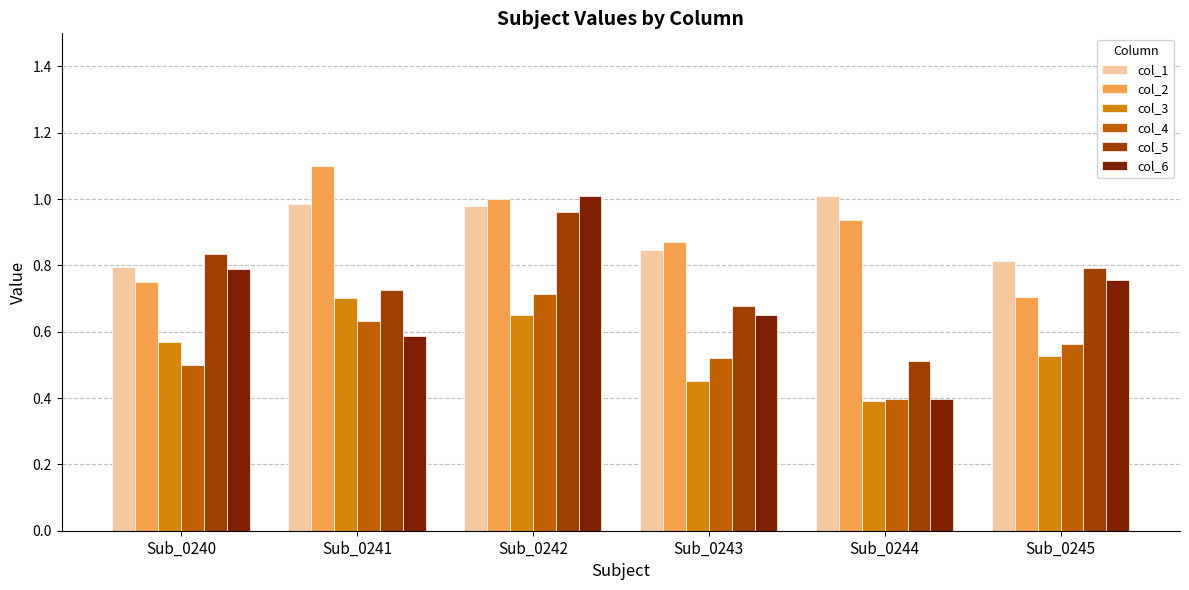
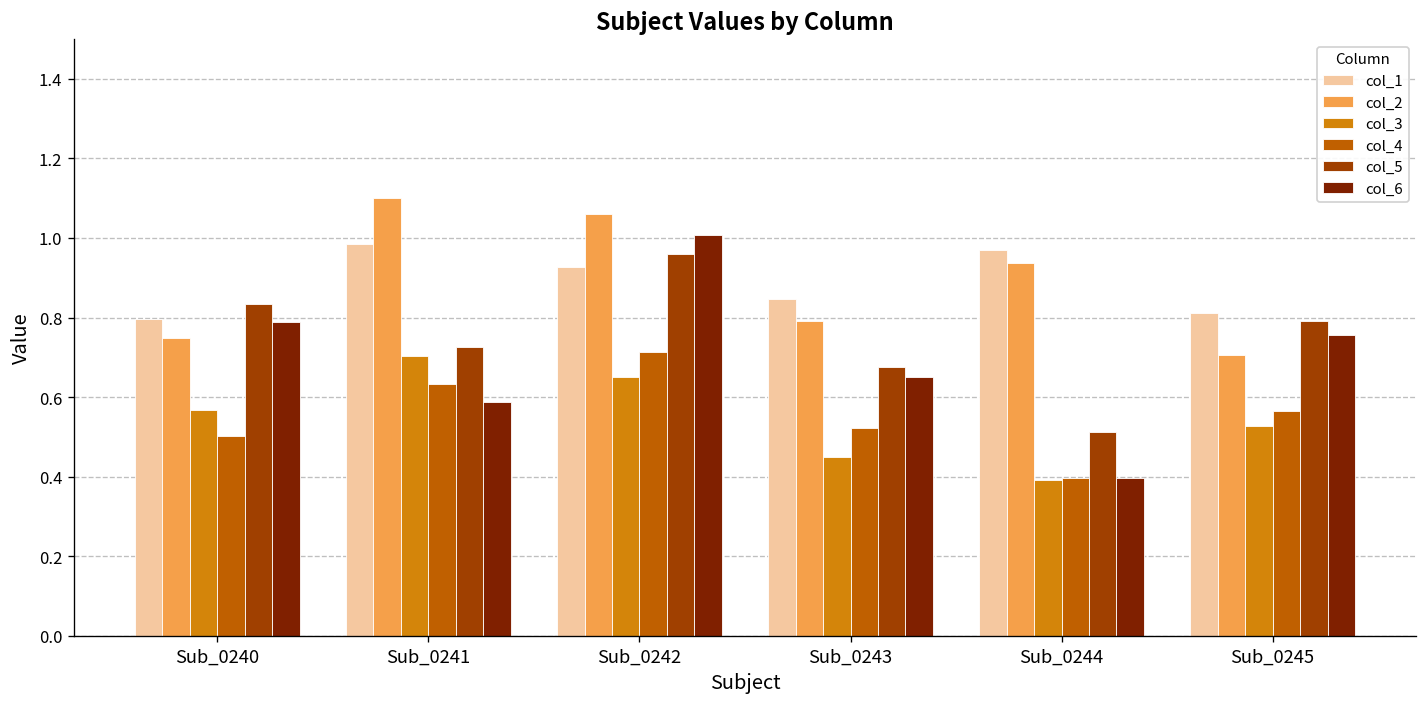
col_1, Sub_0242: 0.98 -> 0.93
col_2, Sub_0242: 1.00 -> 1.06
col_2, Sub_0243: 0.87 -> 0.79
col_1, Sub_0244: 1.01 -> 0.97
